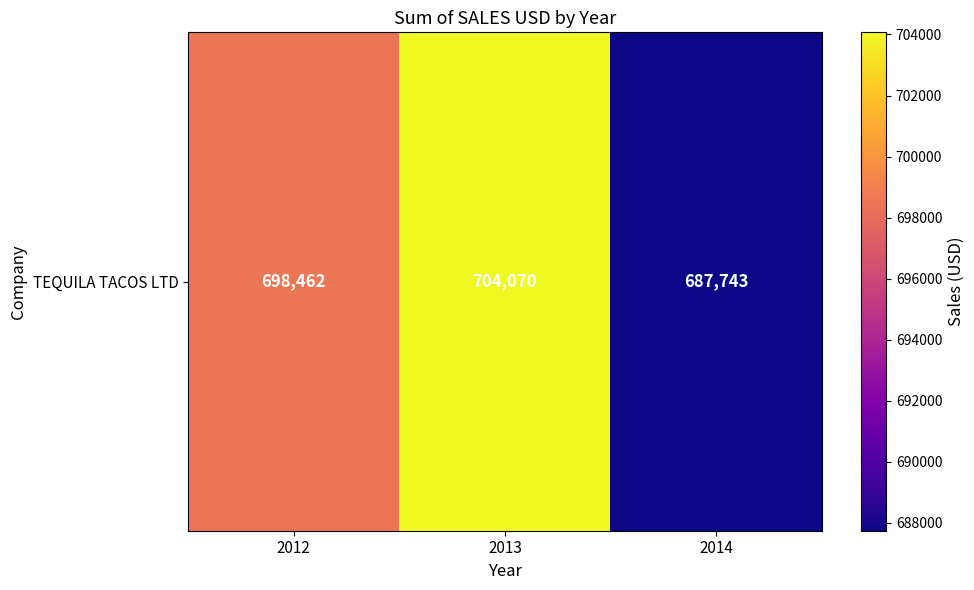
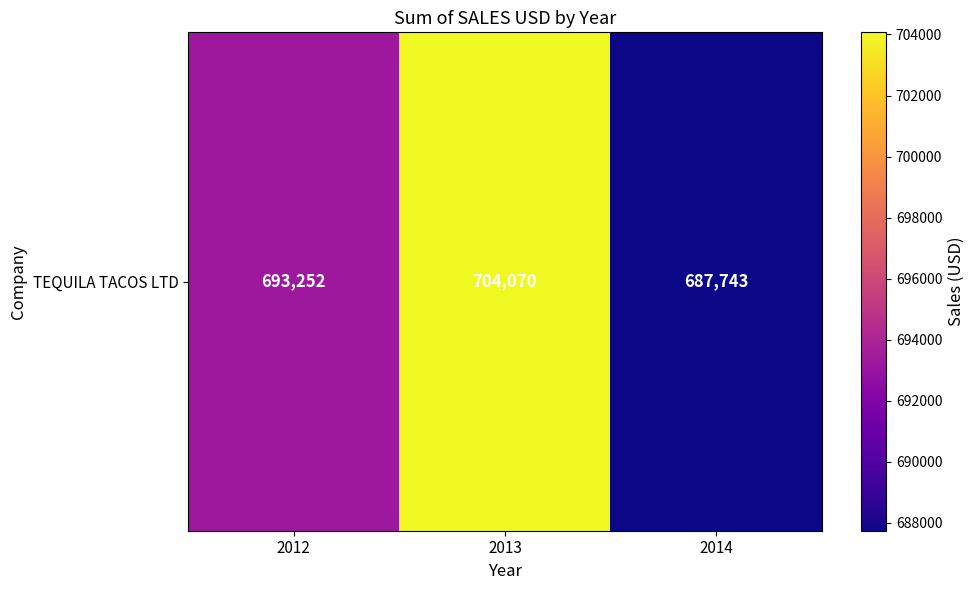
TEQUILA TACOS LTD, 2012: 698,462 -> 693,252
